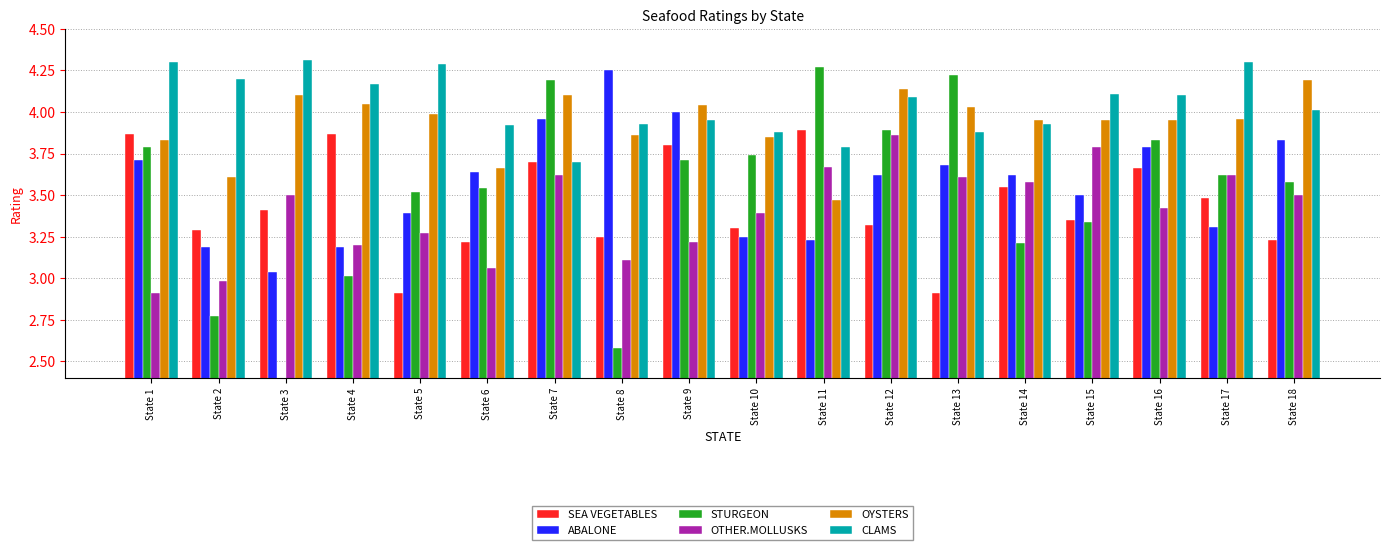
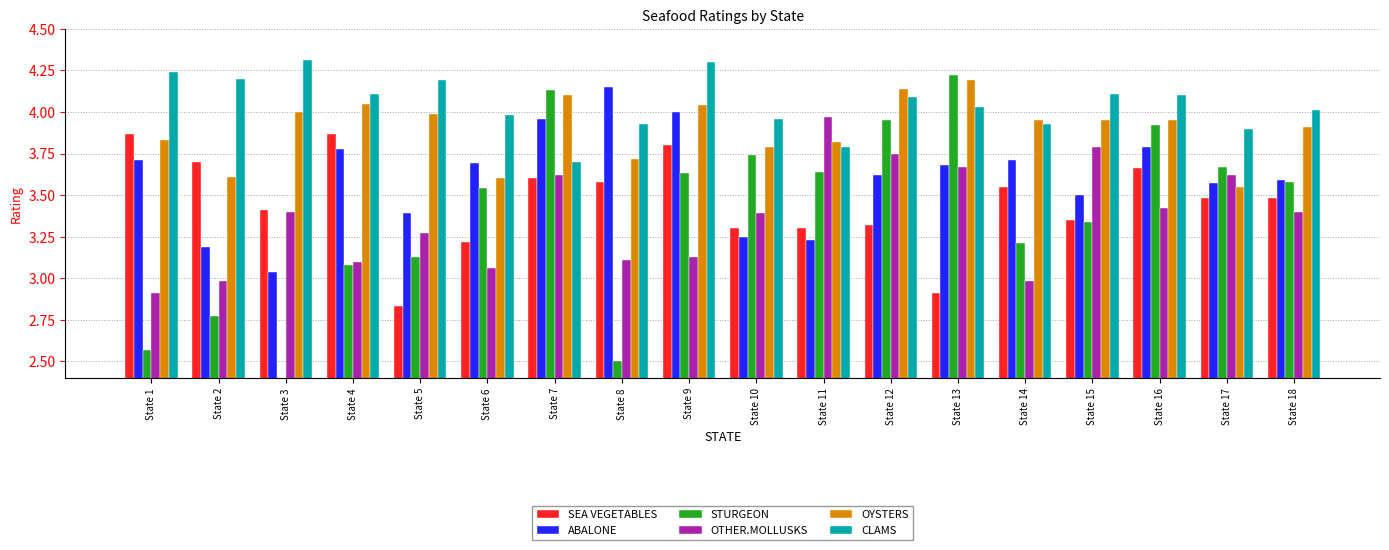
STURGEON, State 1: 3.79 -> 2.57
CLAMS, State 1: 4.30 -> 4.24
SEA VEGETABLES, State 2: 3.29 -> 3.70
OTHER.MOLLUSKS, State 3: 3.5 -> 3.4
OYSTERS, State 3: 4.1 -> 4.0
ABALONE, State 4: 3.19 -> 3.78
STURGEON, State 4: 3.01 -> 3.08
OTHER.MOLLUSKS, State 4: 3.2 -> 3.1
CLAMS, State 4: 4.17 -> 4.11
SEA VEGETABLES, State 5: 2.91 -> 2.83
STURGEON, State 5: 3.52 -> 3.13
CLAMS, State 5: 4.29 -> 4.19
ABALONE, State 6: 3.64 -> 3.69
OYSTERS, State 6: 3.66 -> 3.60
CLAMS, State 6: 3.92 -> 3.98
SEA VEGETABLES, State 7: 3.7 -> 3.6
STURGEON, State 7: 4.19 -> 4.13
SEA VEGETABLES, State 8: 3.25 -> 3.58
ABALONE, State 8: 4.25 -> 4.15
STURGEON, State 8: 2.58 -> 2.50
OYSTERS, State 8: 3.86 -> 3.72
STURGEON, State 9: 3.71 -> 3.63
OTHER.MOLLUSKS, State 9: 3.22 -> 3.13
CLAMS, State 9: 3.95 -> 4.30
OYSTERS, State 10: 3.85 -> 3.79
CLAMS, State 10: 3.88 -> 3.96
SEA VEGETABLES, State 11: 3.89 -> 3.30
STURGEON, State 11: 4.27 -> 3.64
OTHER.MOLLUSKS, State 11: 3.67 -> 3.97
OYSTERS, State 11: 3.47 -> 3.82
STURGEON, State 12: 3.89 -> 3.95
OTHER.MOLLUSKS, State 12: 3.86 -> 3.75
OTHER.MOLLUSKS, State 13: 3.61 -> 3.67
OYSTERS, State 13: 4.03 -> 4.19
CLAMS, State 13: 3.88 -> 4.03
ABALONE, State 14: 3.62 -> 3.71
OTHER.MOLLUSKS, State 14: 3.58 -> 2.98
STURGEON, State 16: 3.83 -> 3.92
ABALONE, State 17: 3.31 -> 3.57
STURGEON, State 17: 3.62 -> 3.67
OYSTERS, State 17: 3.96 -> 3.55
CLAMS, State 17: 4.3 -> 3.9
SEA VEGETABLES, State 18: 3.23 -> 3.48
ABALONE, State 18: 3.83 -> 3.59
OTHER.MOLLUSKS, State 18: 3.5 -> 3.4
OYSTERS, State 18: 4.19 -> 3.91
